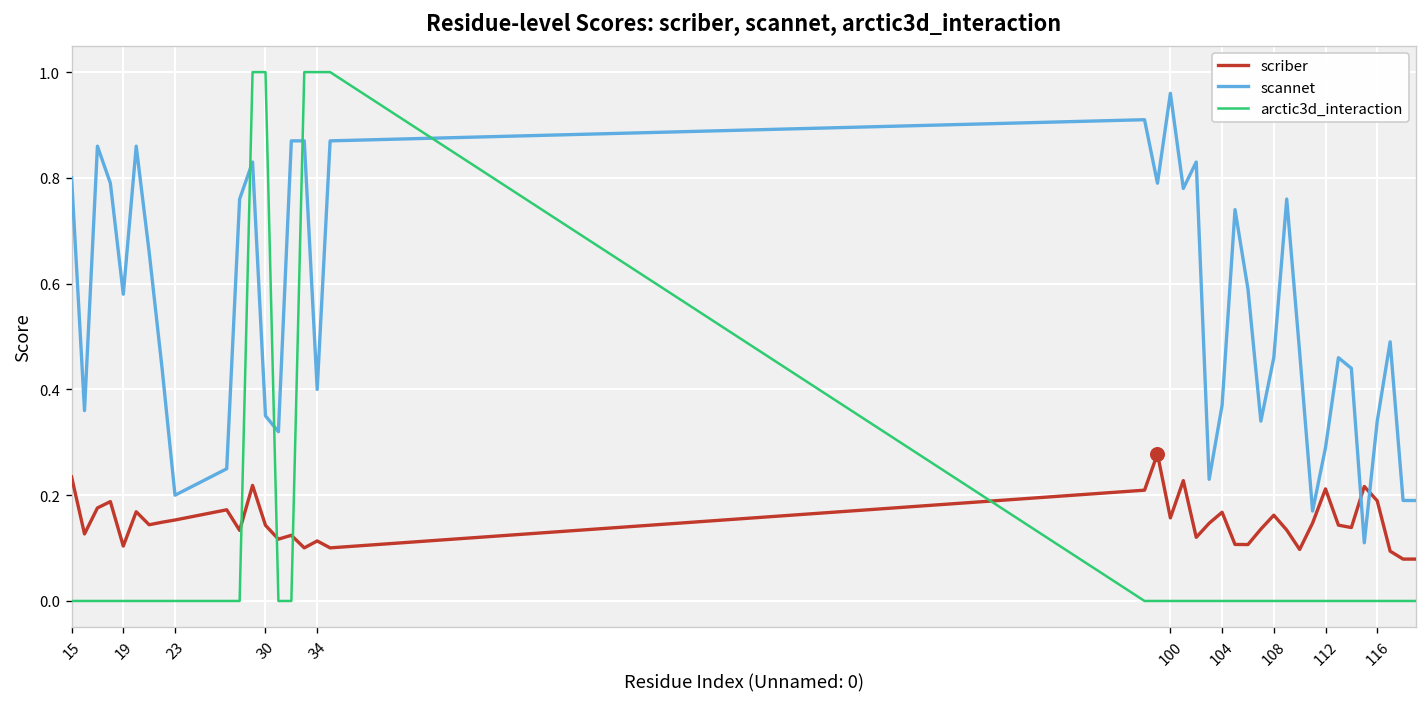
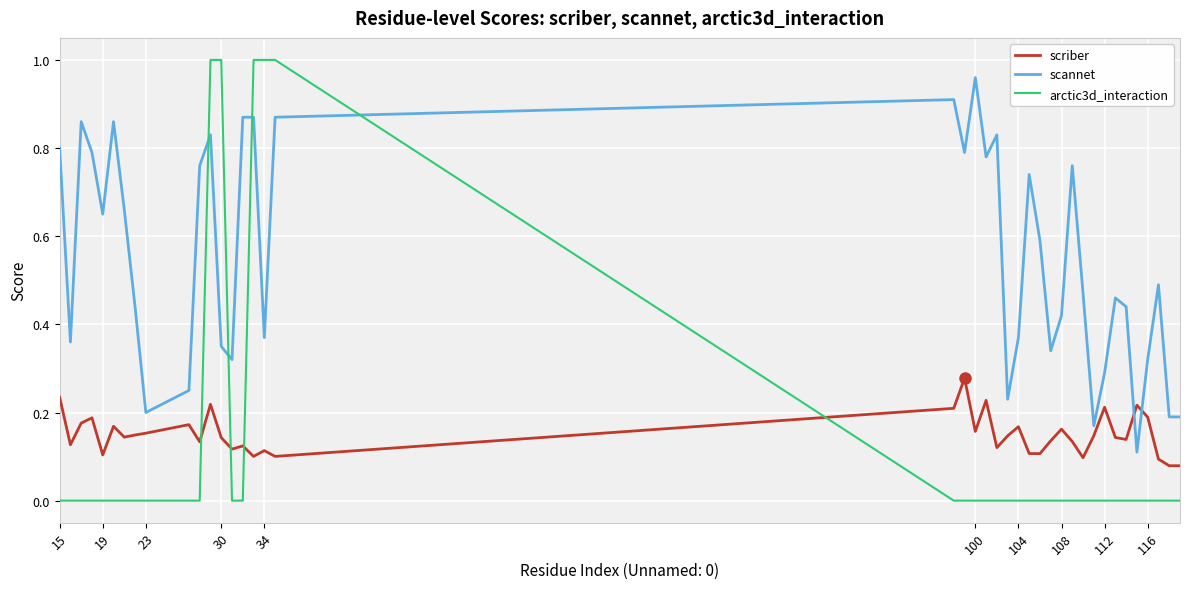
scannet, 19: 0.58 -> 0.65
scannet, 34: 0.40 -> 0.37
scannet, 108: 0.46 -> 0.42
scannet, 116: 0.34 -> 0.32
